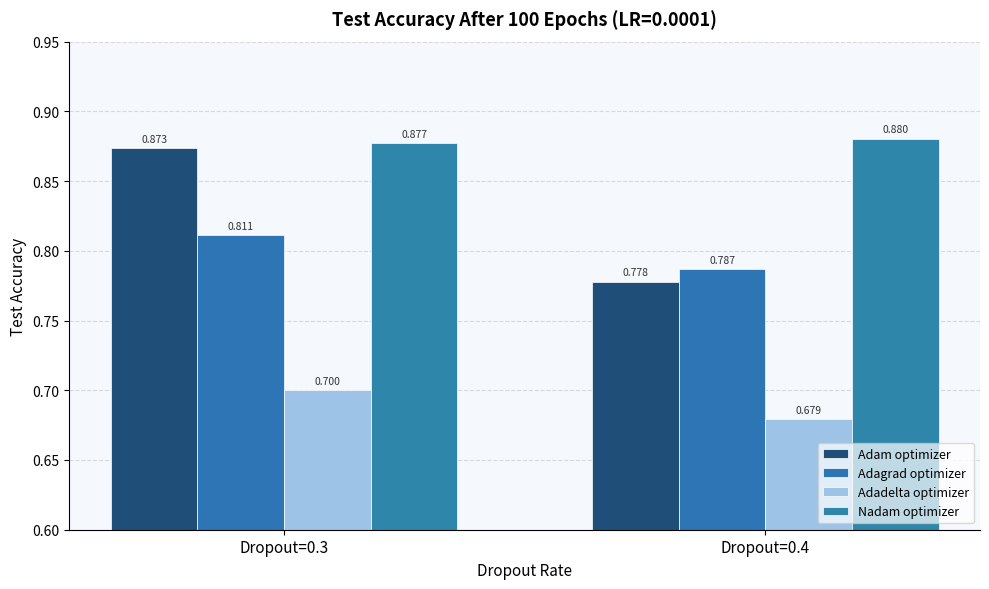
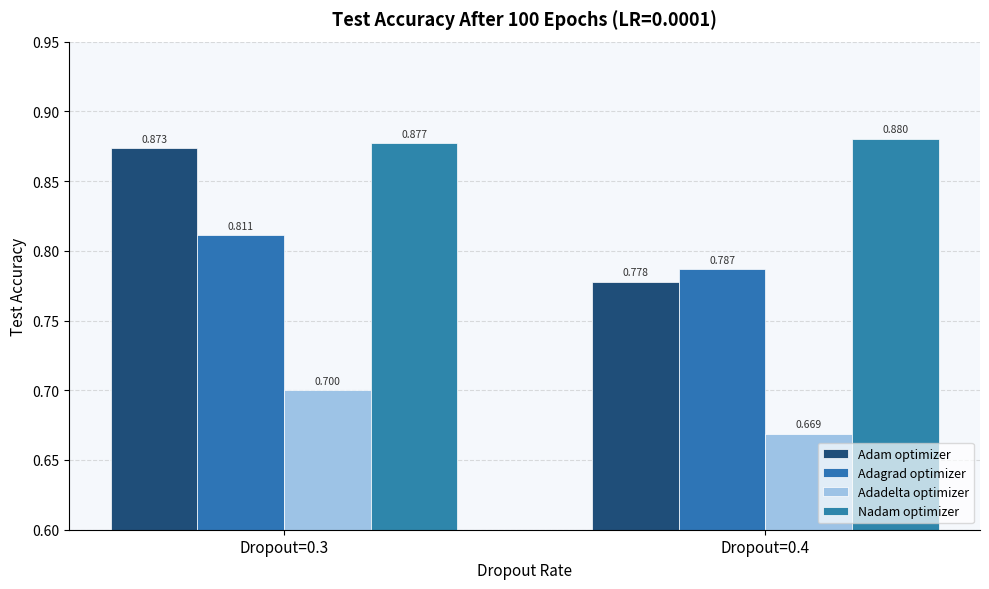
Adadelta optimizer, Dropout=0.4: 0.679 -> 0.669
